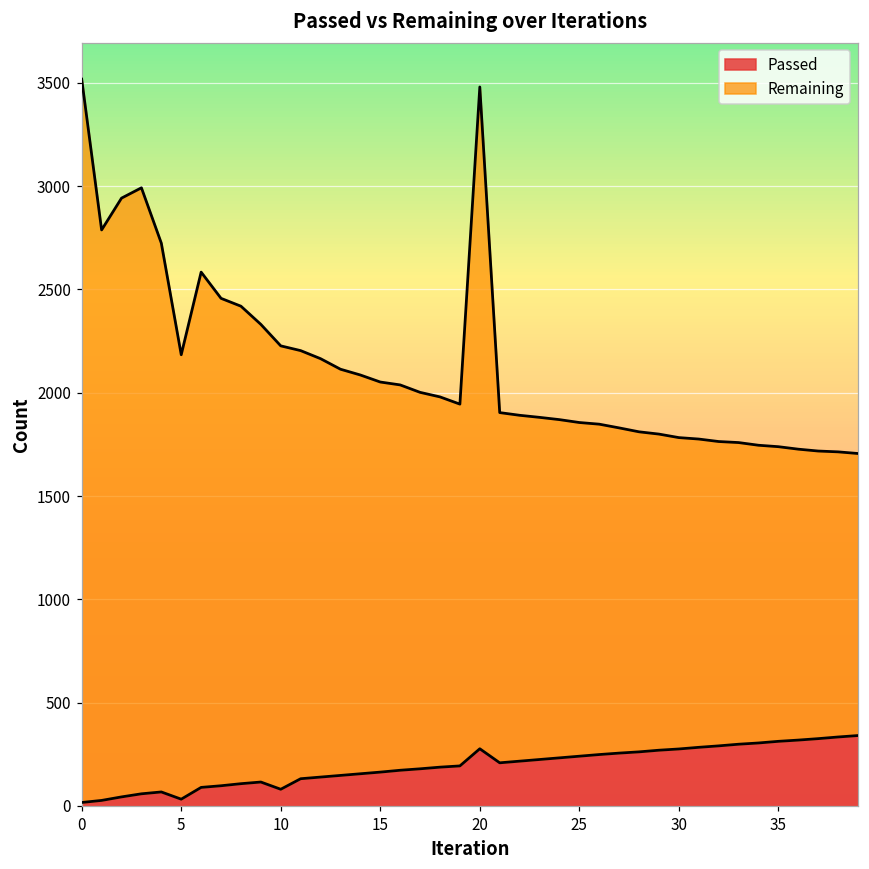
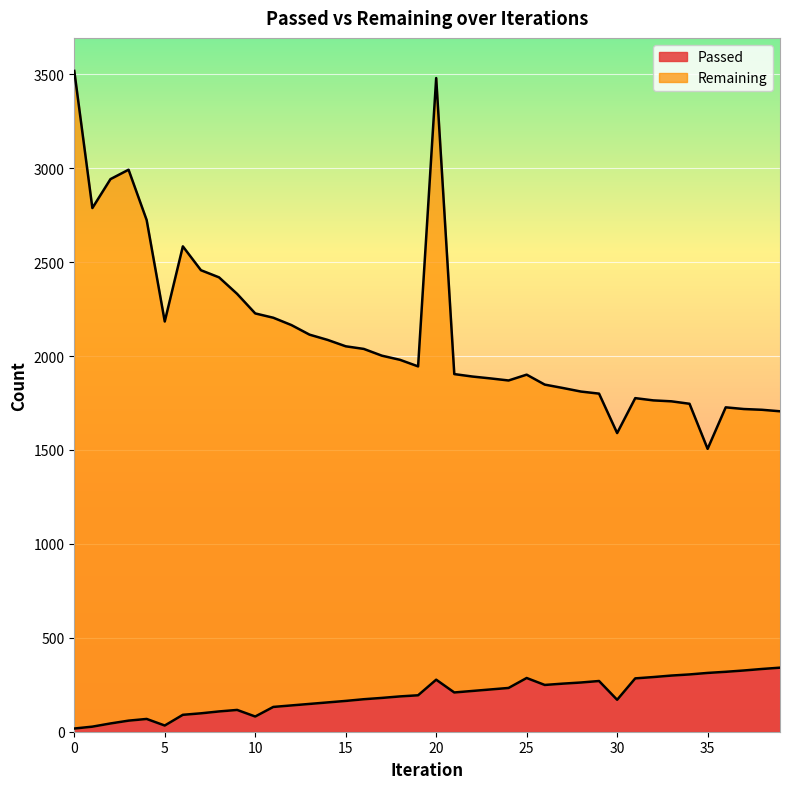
Passed, 25: 240 -> 290
Passed, 30: 280 -> 170
Remaining, 30: 1510 -> 1420
Remaining, 35: 1430 -> 1190
